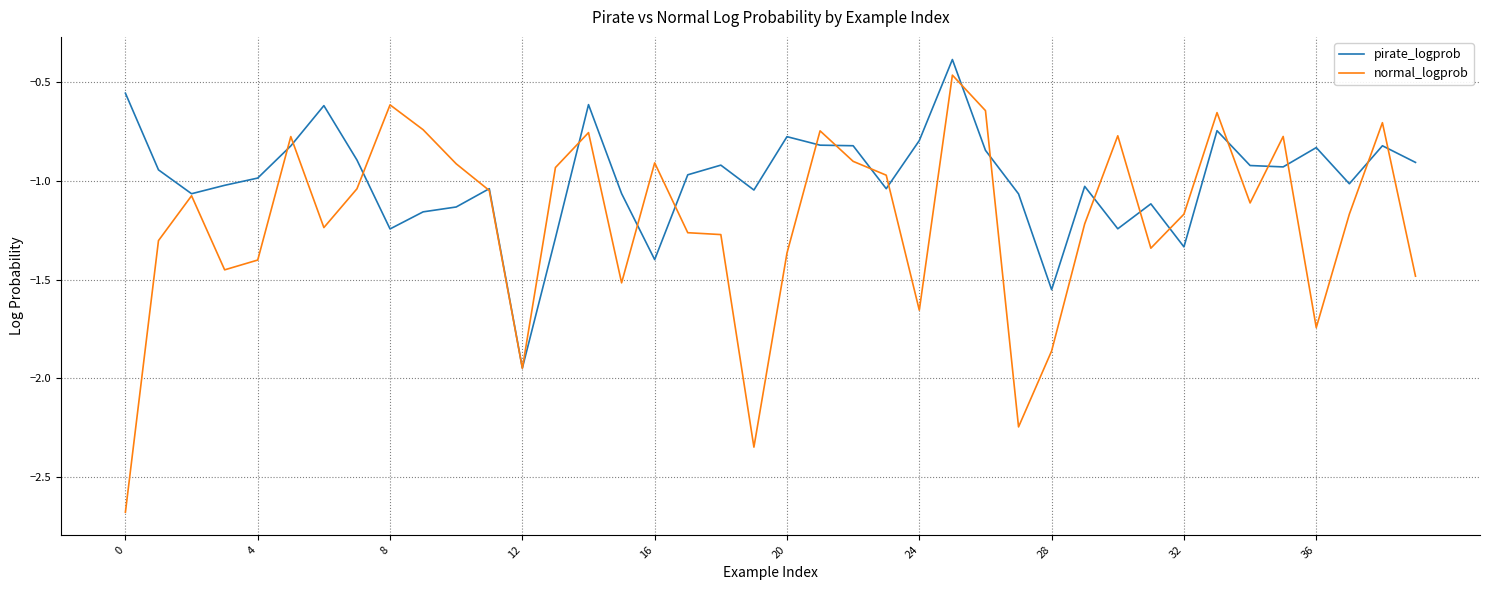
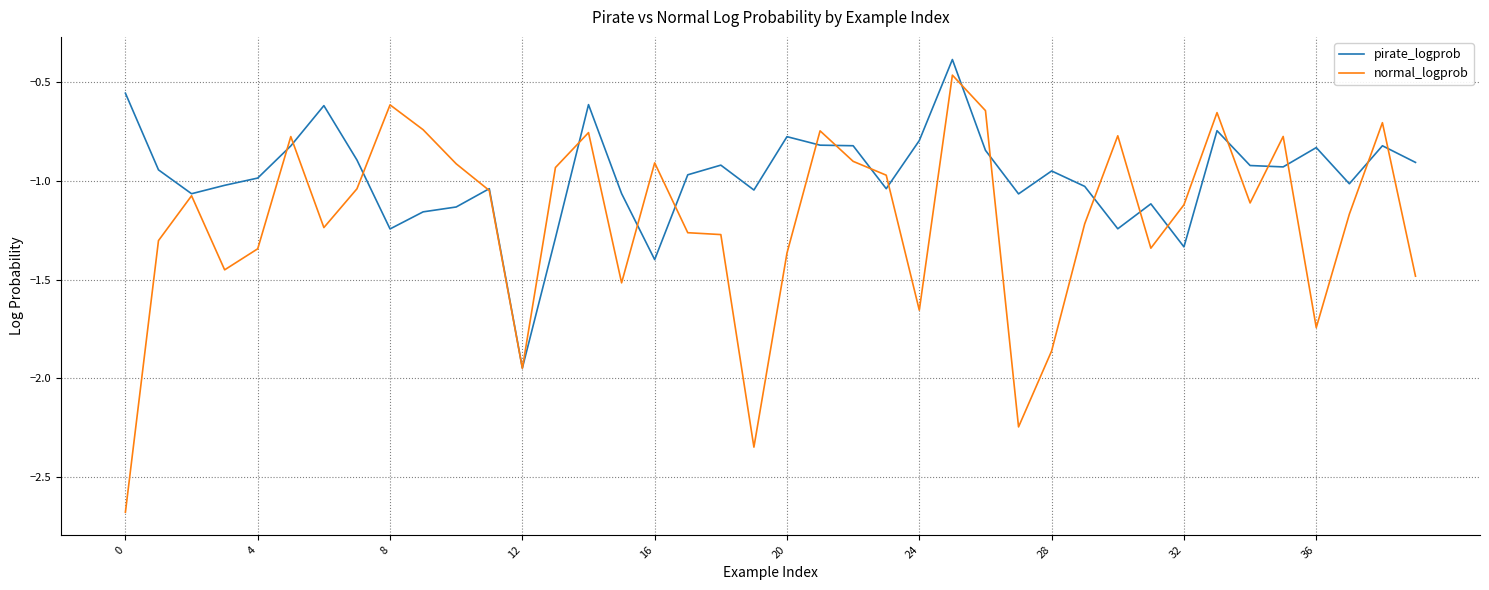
normal_logprob, 4: -1.40 -> -1.34
pirate_logprob, 28: -1.55 -> -0.95
normal_logprob, 32: -1.17 -> -1.12
